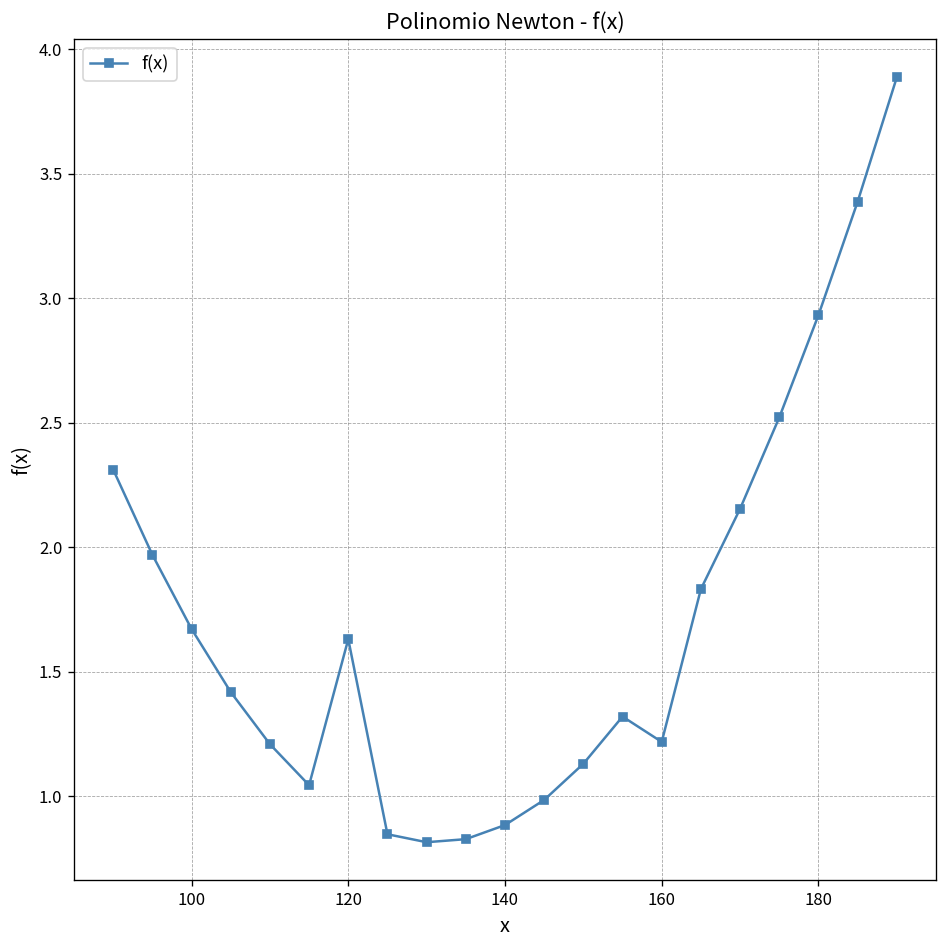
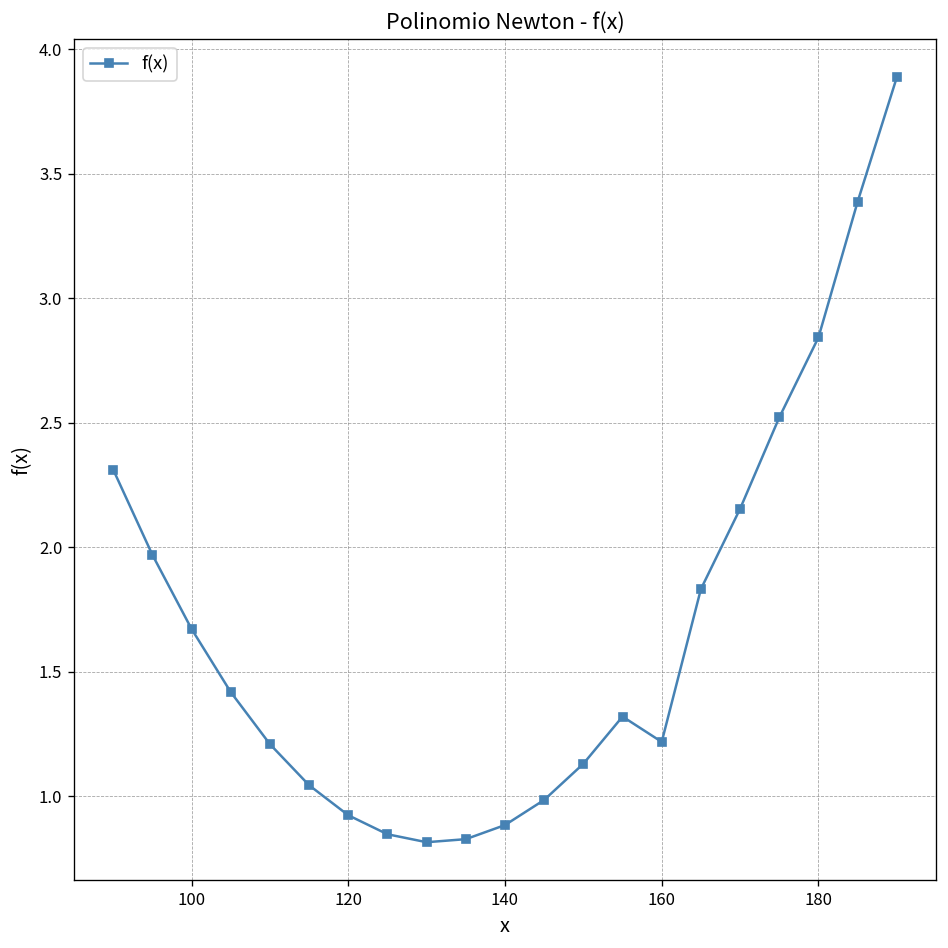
120: 1.63 -> 0.92
180: 2.93 -> 2.84
